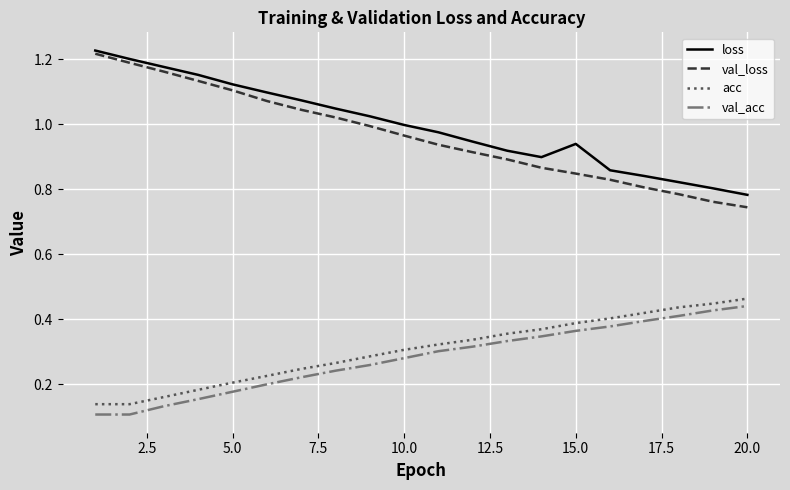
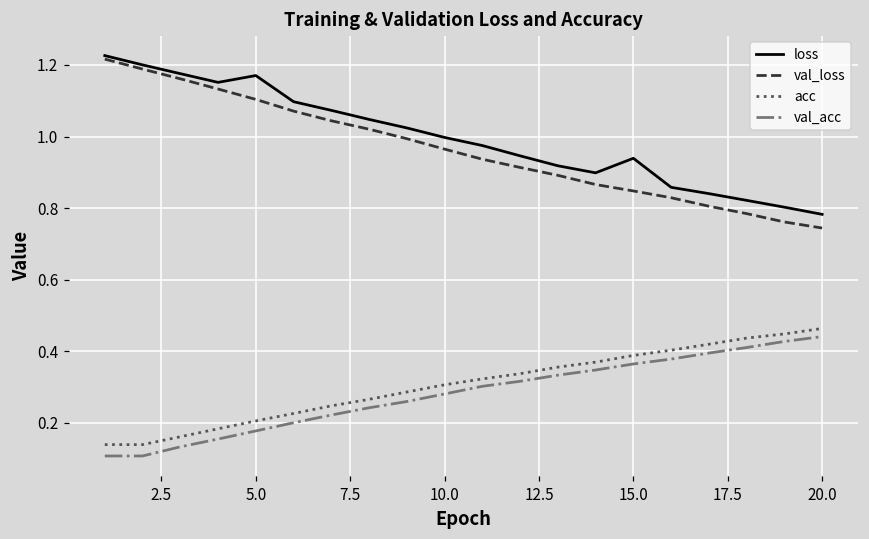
loss, 5.0: 1.12 -> 1.17
